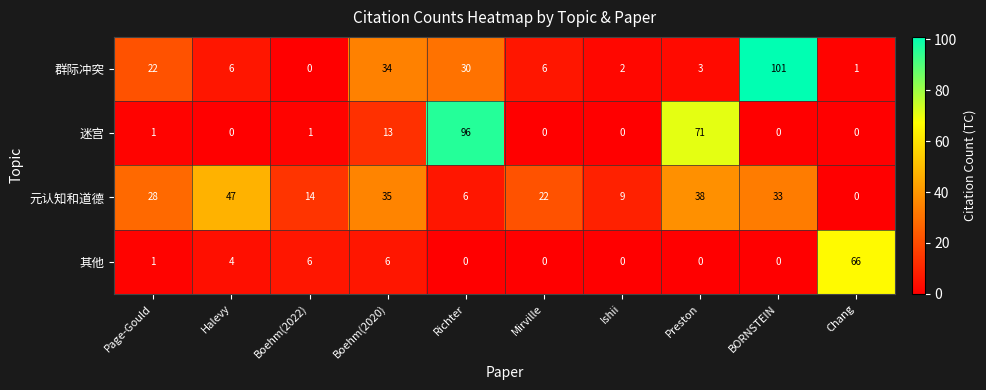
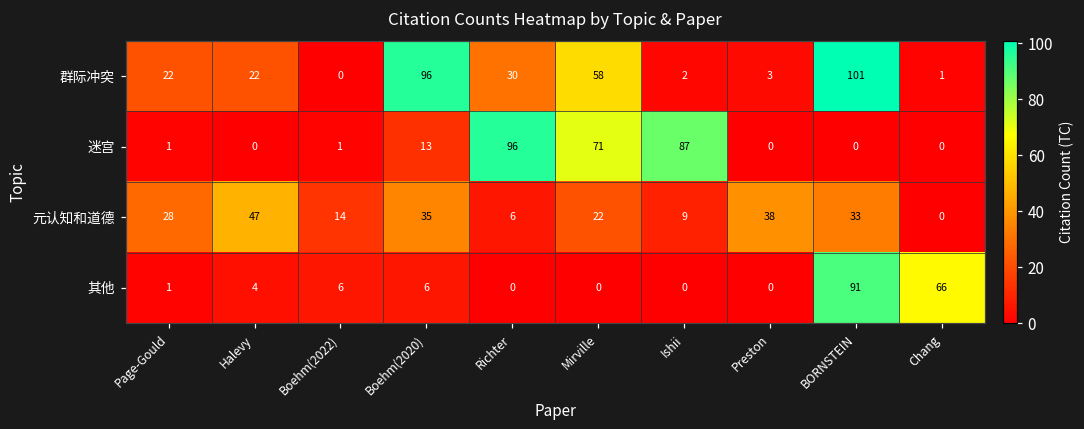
群际冲突, Halevy: 6 -> 22
群际冲突, Boehm(2020): 34 -> 96
群际冲突, Mirville: 6 -> 58
迷宫, Mirville: 0 -> 71
迷宫, Ishii: 0 -> 87
迷宫, Preston: 71 -> 0
其他, BORNSTEIN: 0 -> 91
